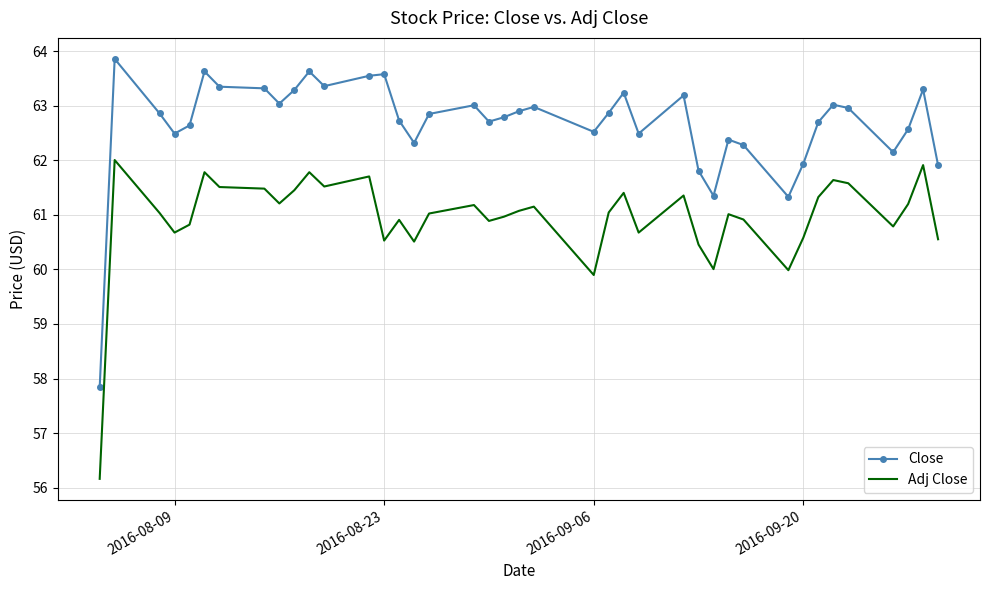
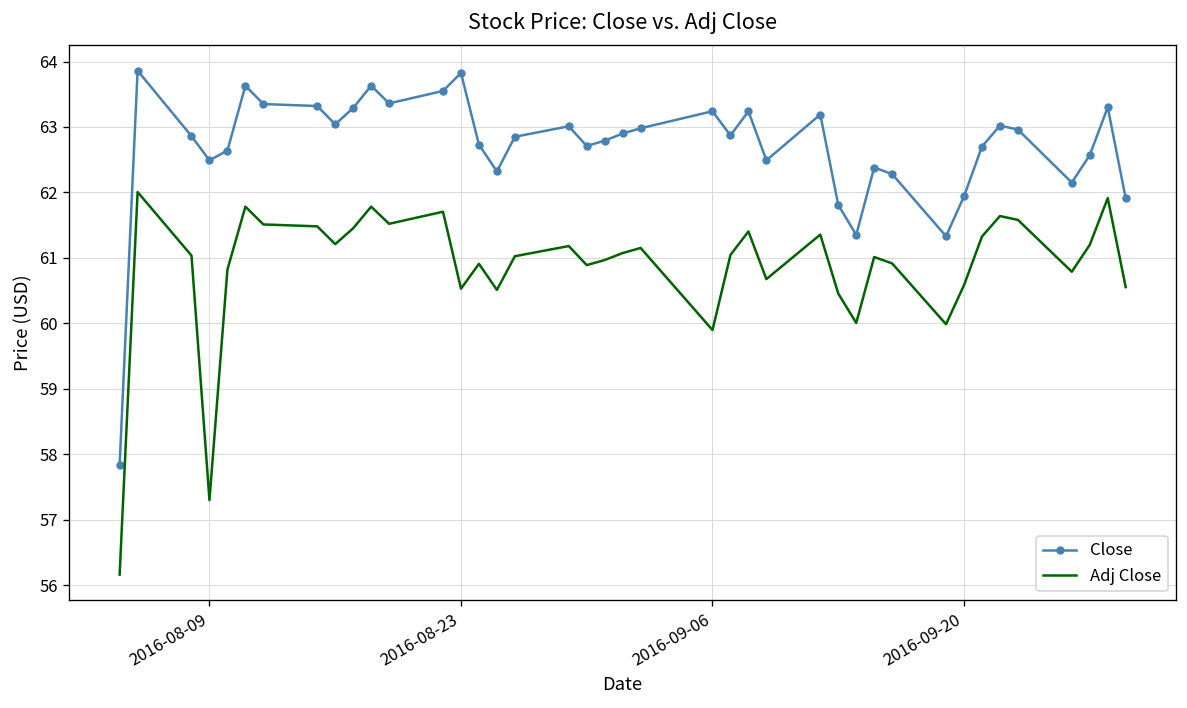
Adj Close, 2016-08-09: 60.7 -> 57.3
Close, 2016-08-23: 63.6 -> 63.8
Close, 2016-09-06: 62.5 -> 63.2
